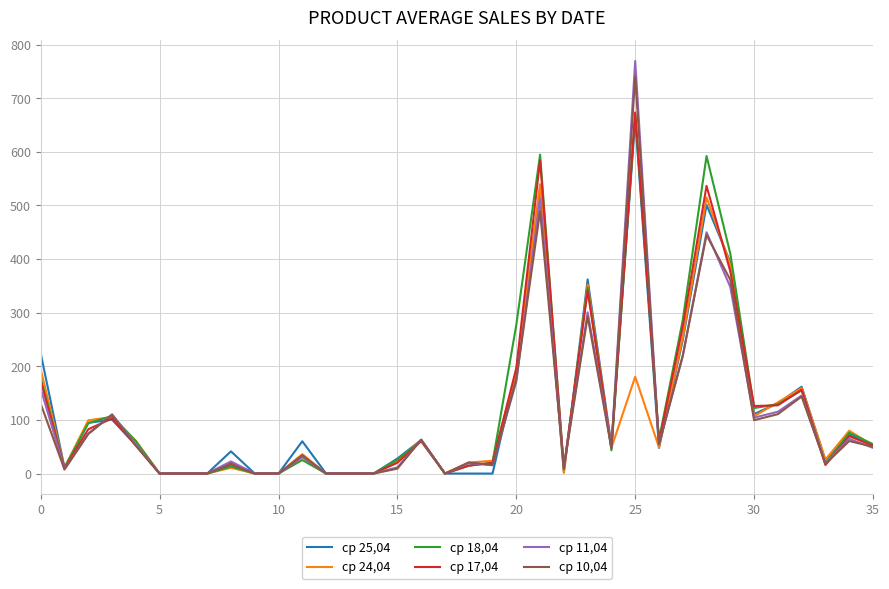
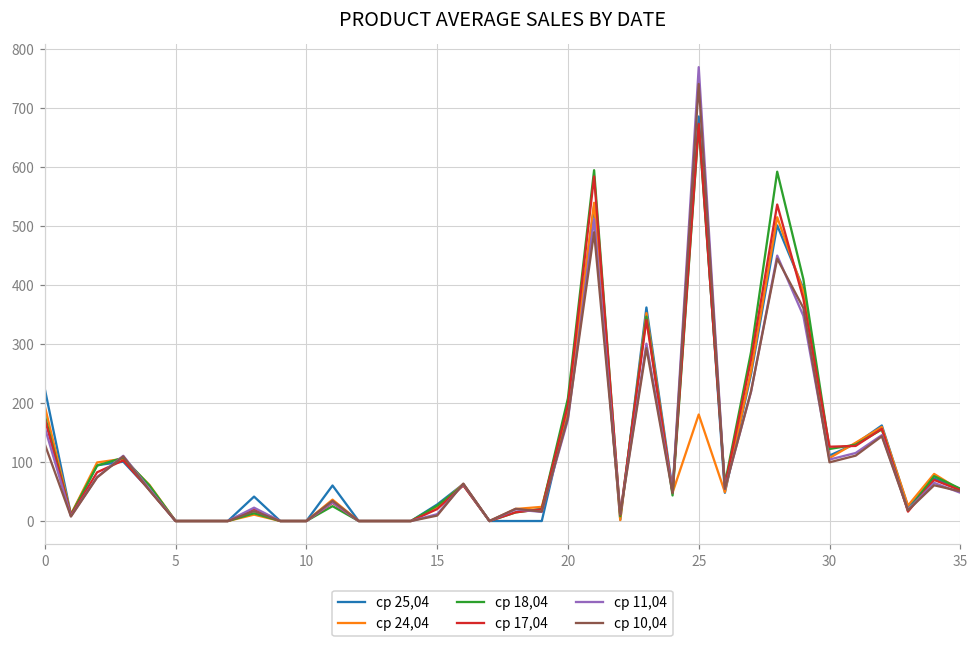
ср 18,04, 20: 280 -> 210
ср 25,04, 25: 660 -> 690
